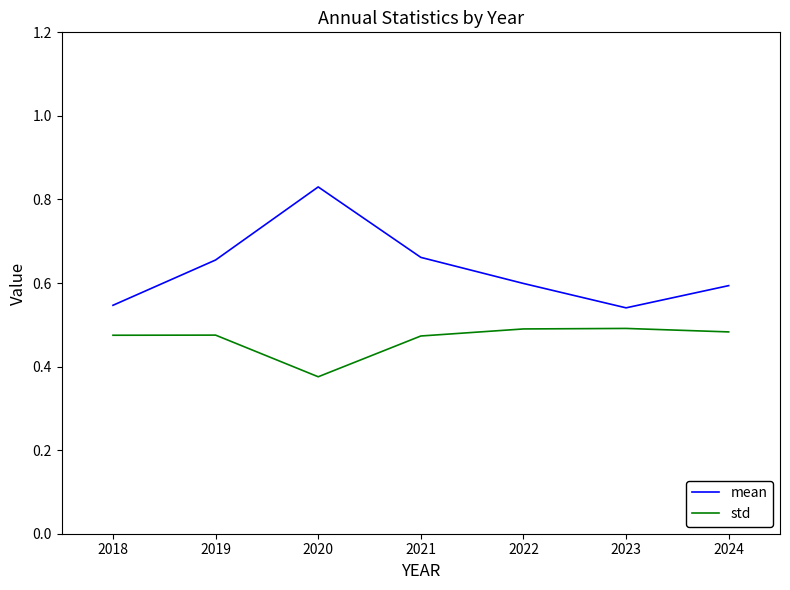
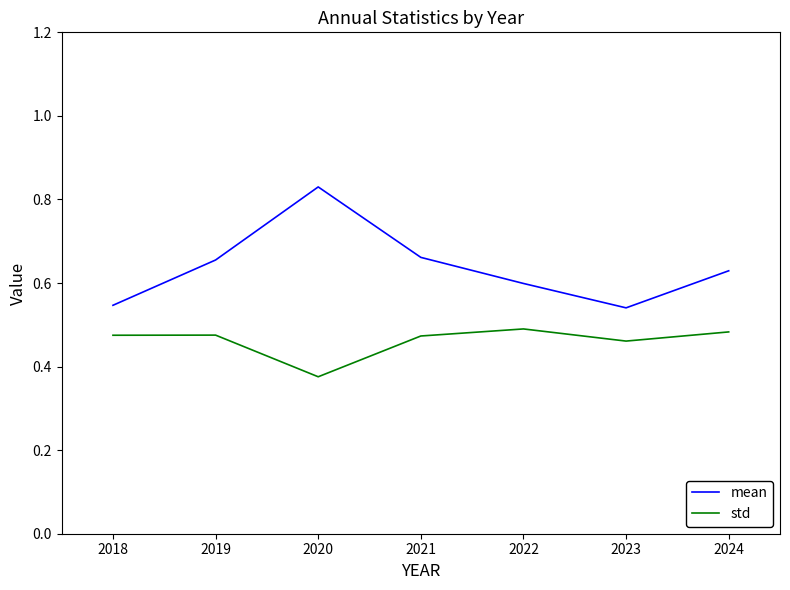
std, 2023: 0.49 -> 0.46
mean, 2024: 0.59 -> 0.63
